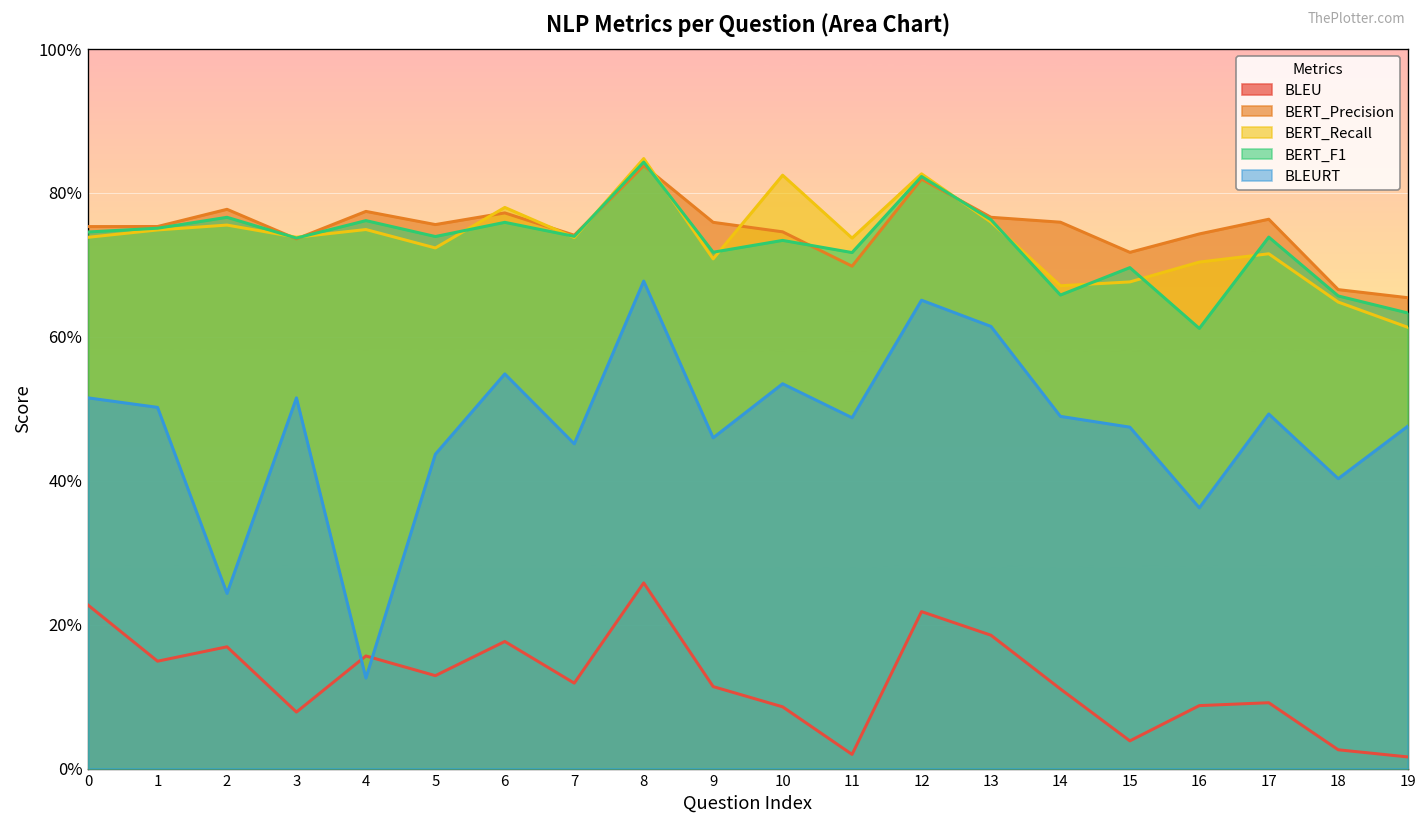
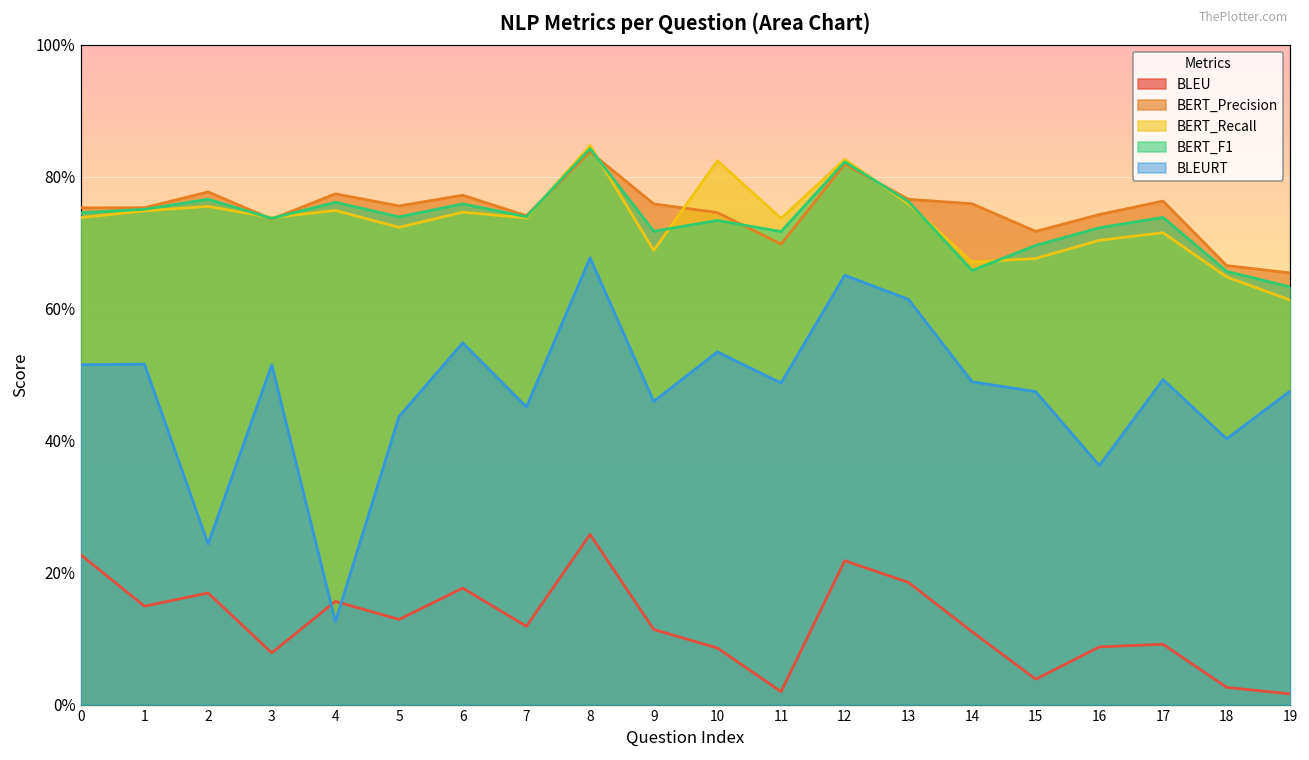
BLEURT, 1: 50% -> 52%
BERT_Recall, 6: 78% -> 75%
BERT_Recall, 9: 71% -> 69%
BERT_F1, 16: 61% -> 72%
